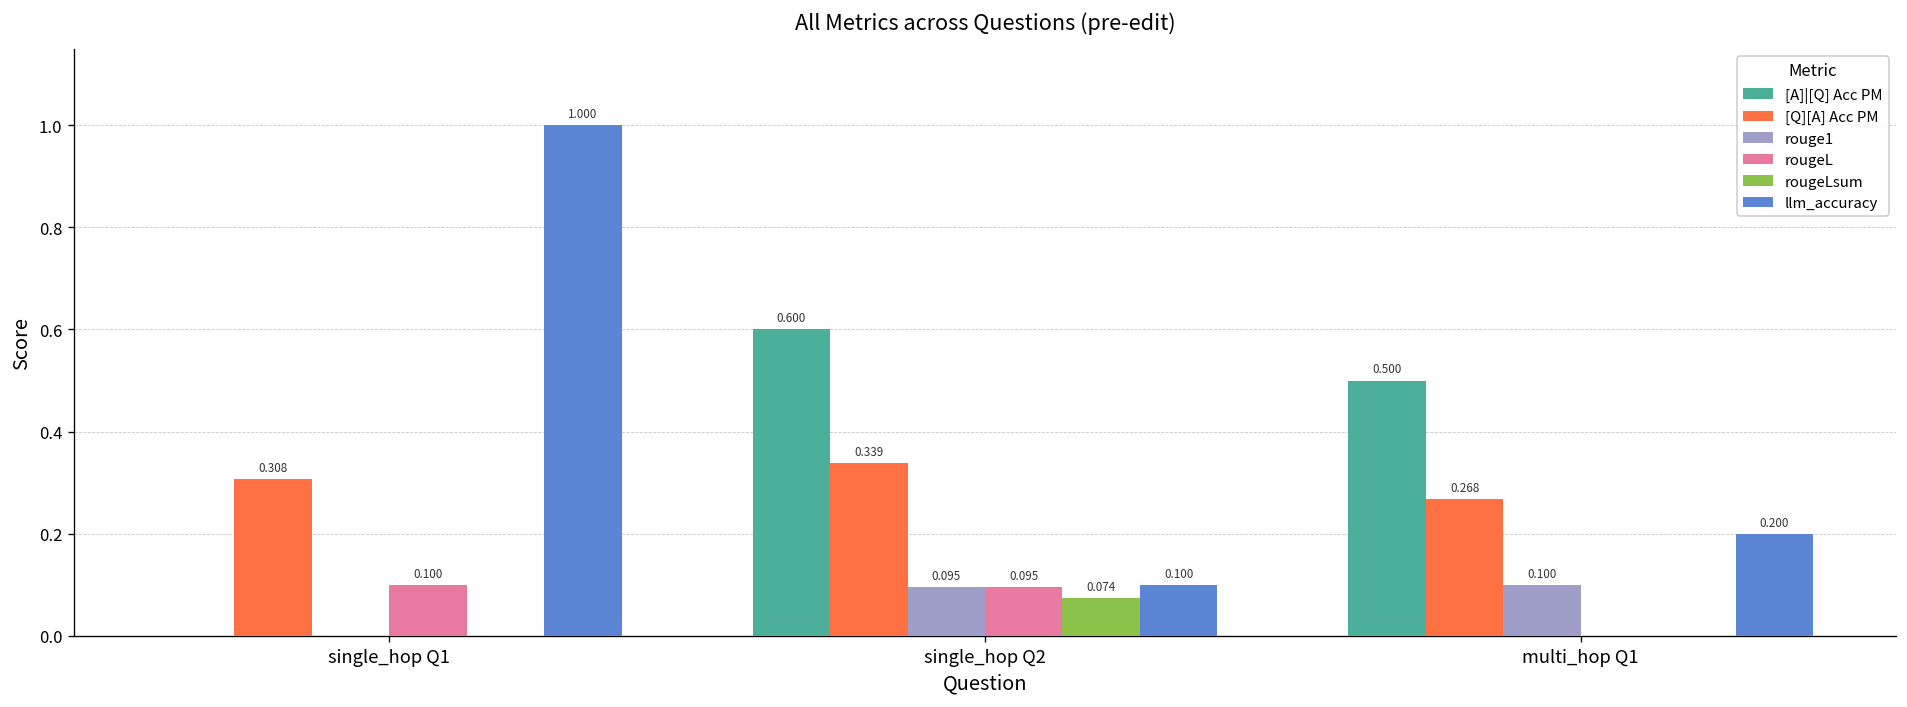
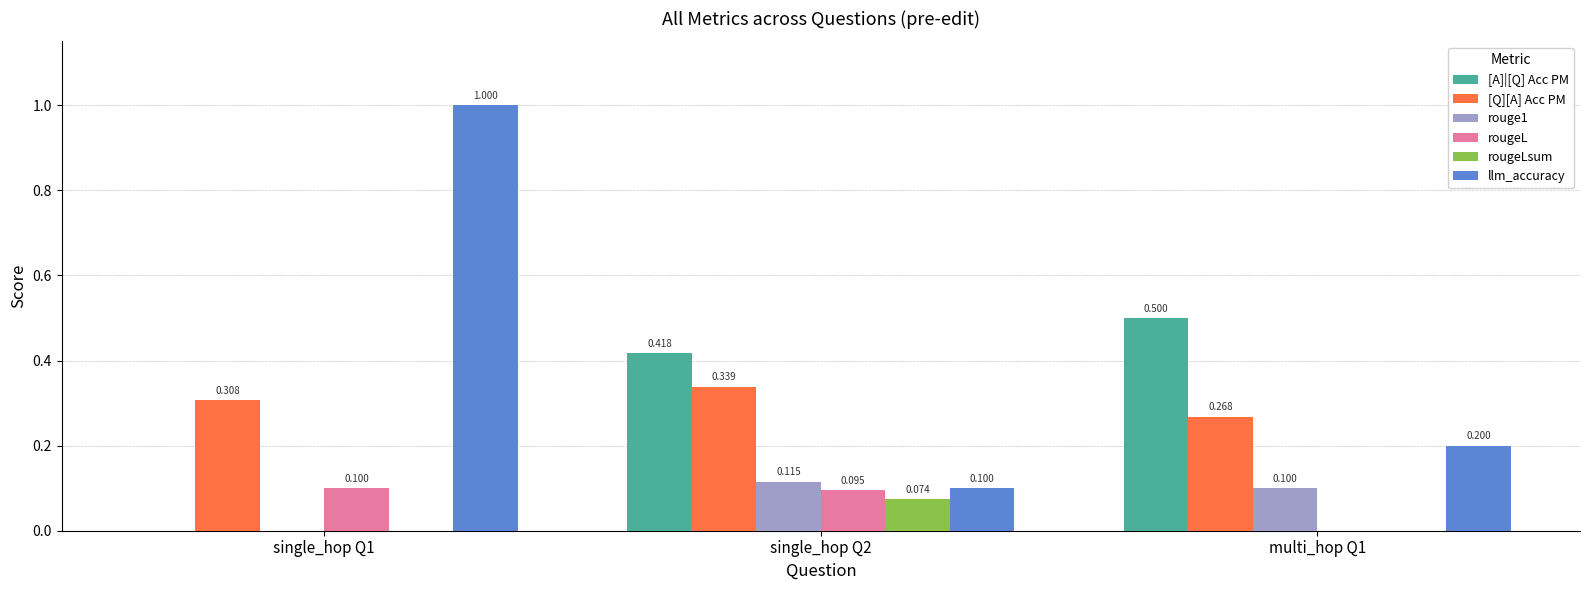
[A]|[Q] Acc PM, single_hop Q2: 0.600 -> 0.418
rouge1, single_hop Q2: 0.095 -> 0.115
